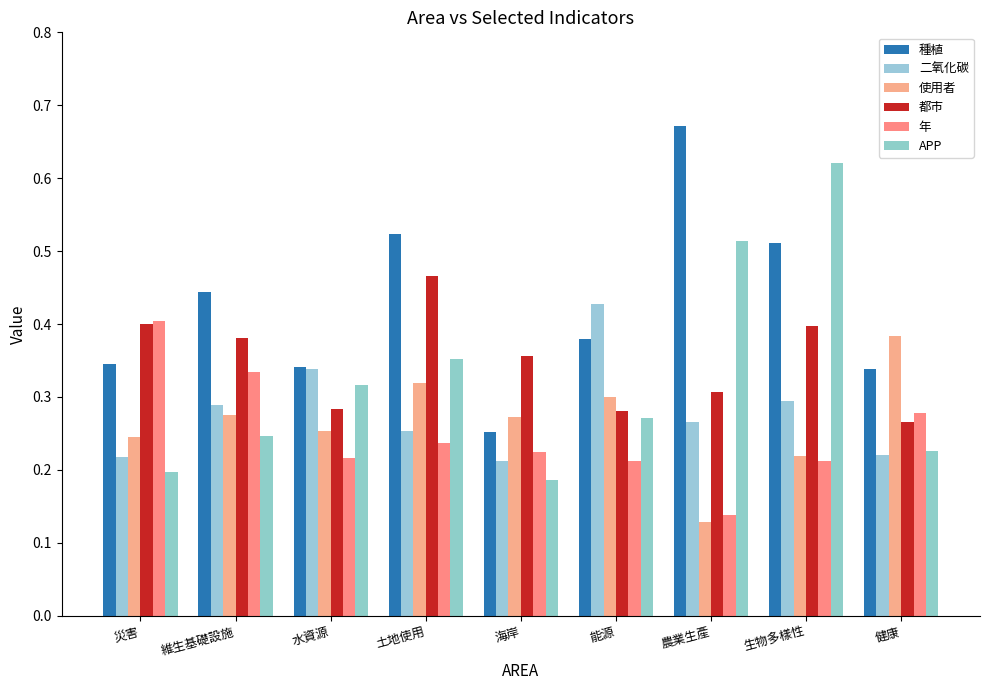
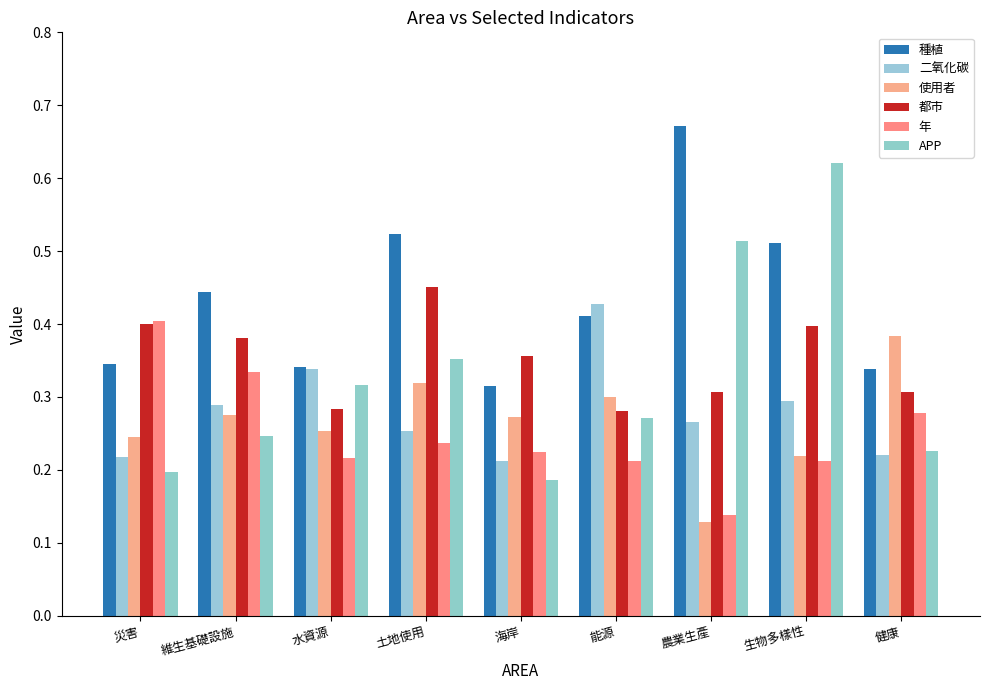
都市, 土地使用: 0.47 -> 0.45
種植, 海岸: 0.25 -> 0.32
種植, 能源: 0.38 -> 0.41
都市, 健康: 0.27 -> 0.31
